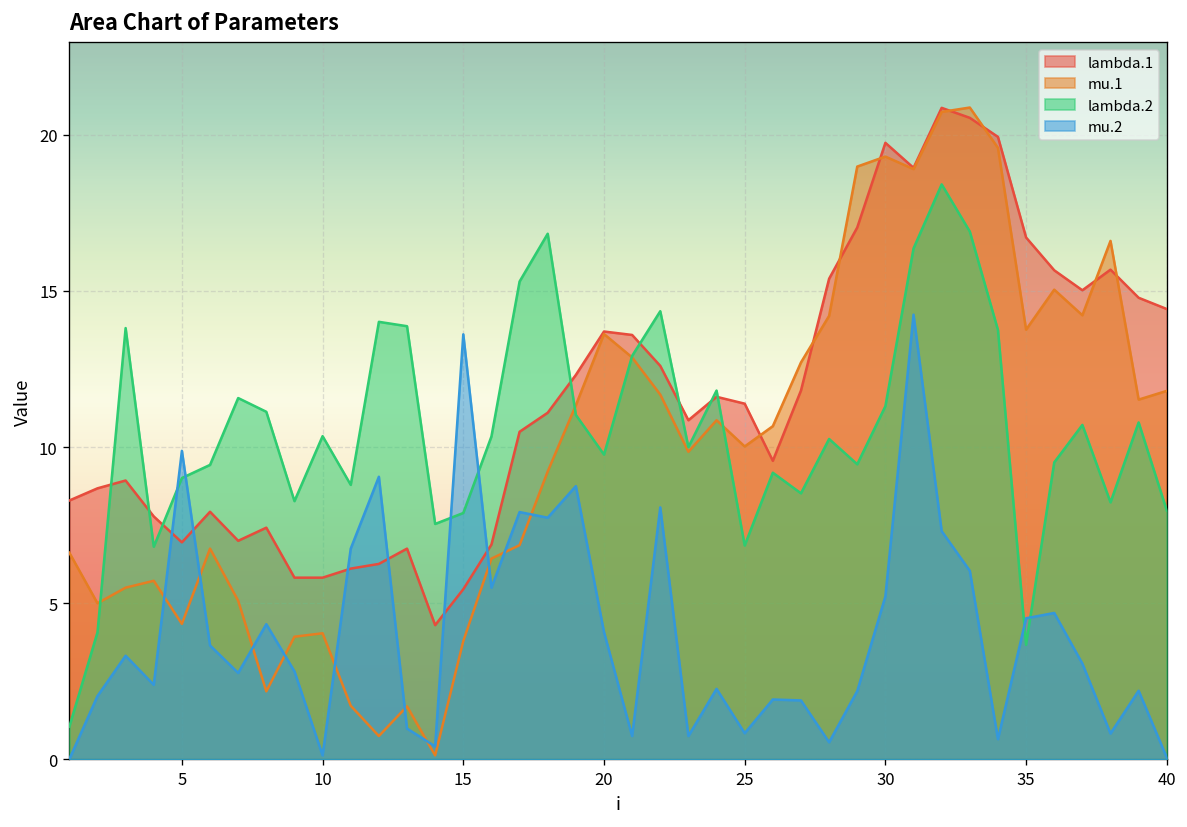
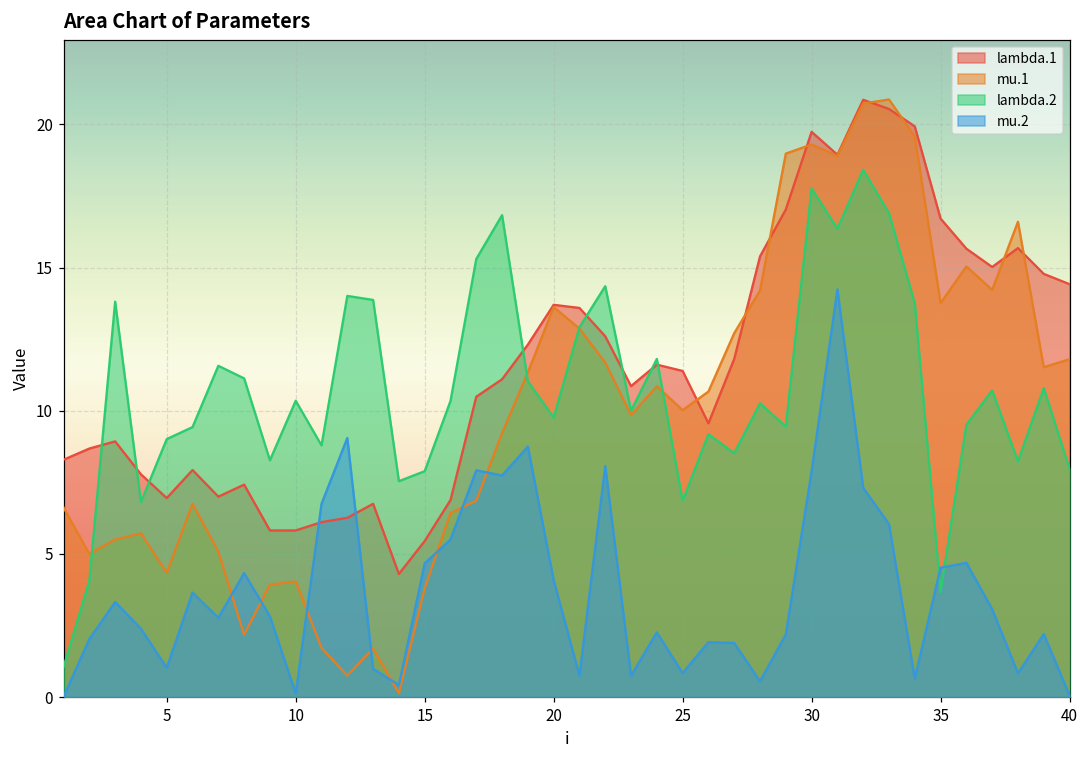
mu.2, 5: 9.9 -> 1.0
mu.2, 15: 13.6 -> 4.7
lambda.2, 30: 11.3 -> 17.8
mu.2, 30: 5.2 -> 7.9
